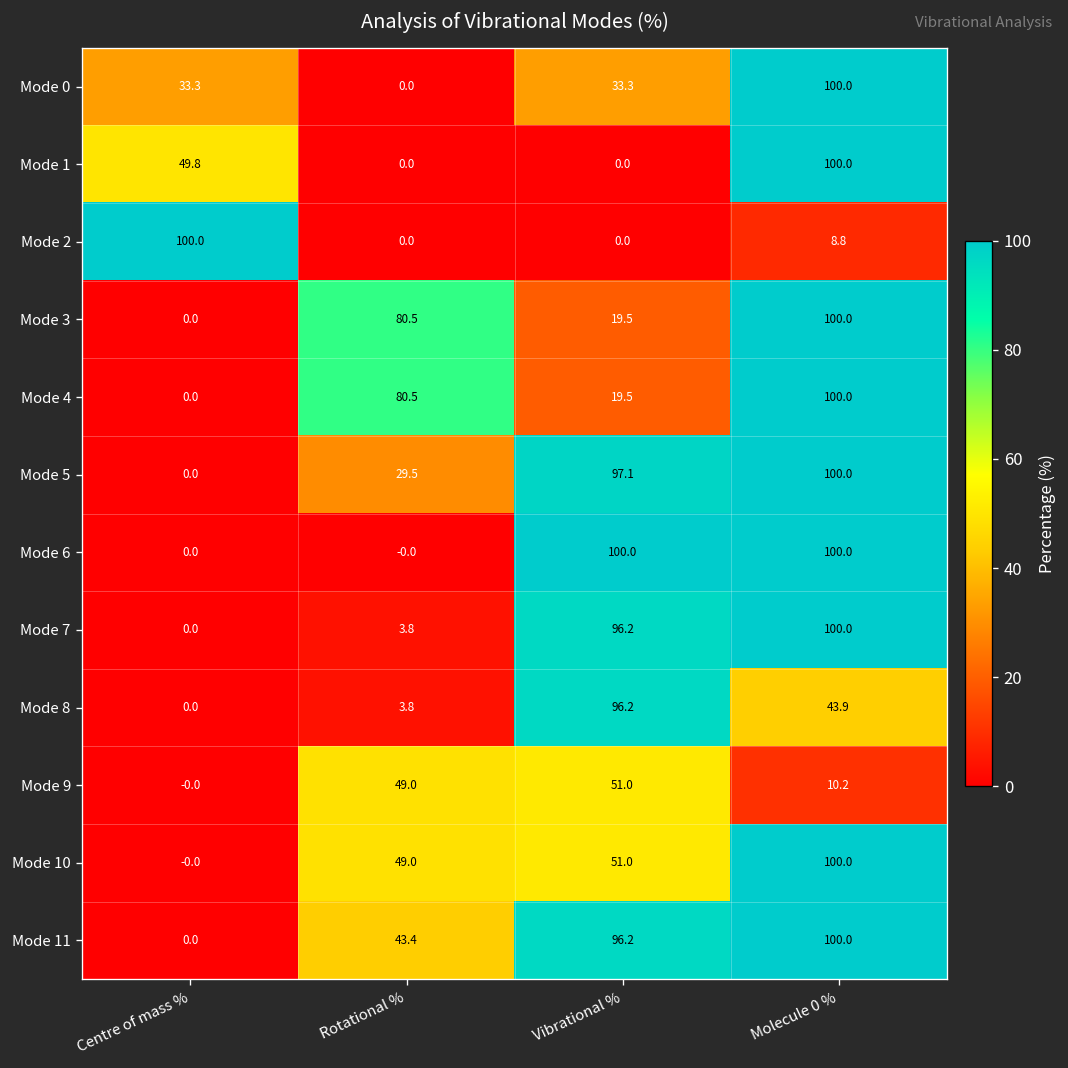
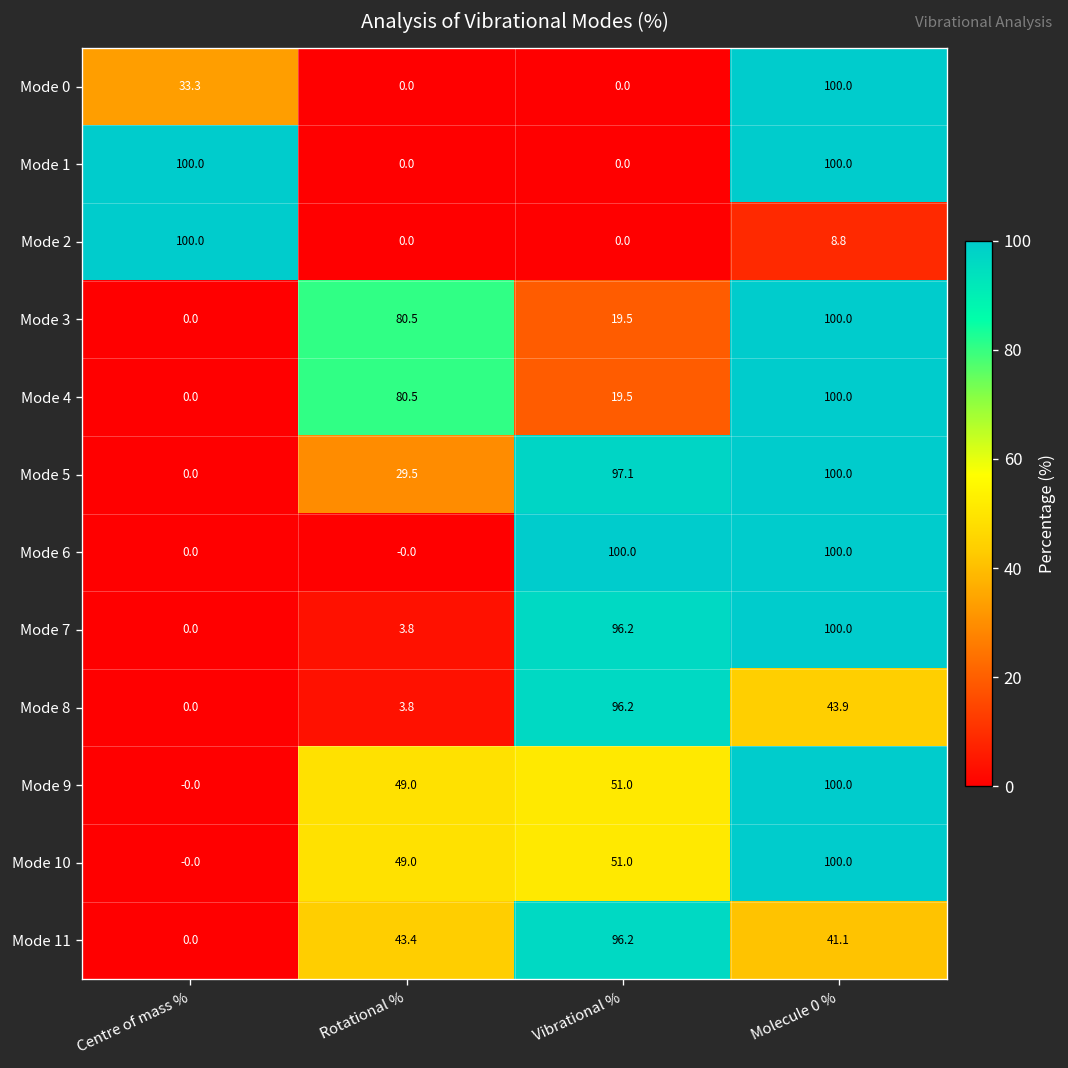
Mode 0, Vibrational %: 33.3 -> 0.0
Mode 1, Centre of mass %: 49.8 -> 100.0
Mode 9, Molecule 0 %: 10.2 -> 100.0
Mode 11, Molecule 0 %: 100.0 -> 41.1
